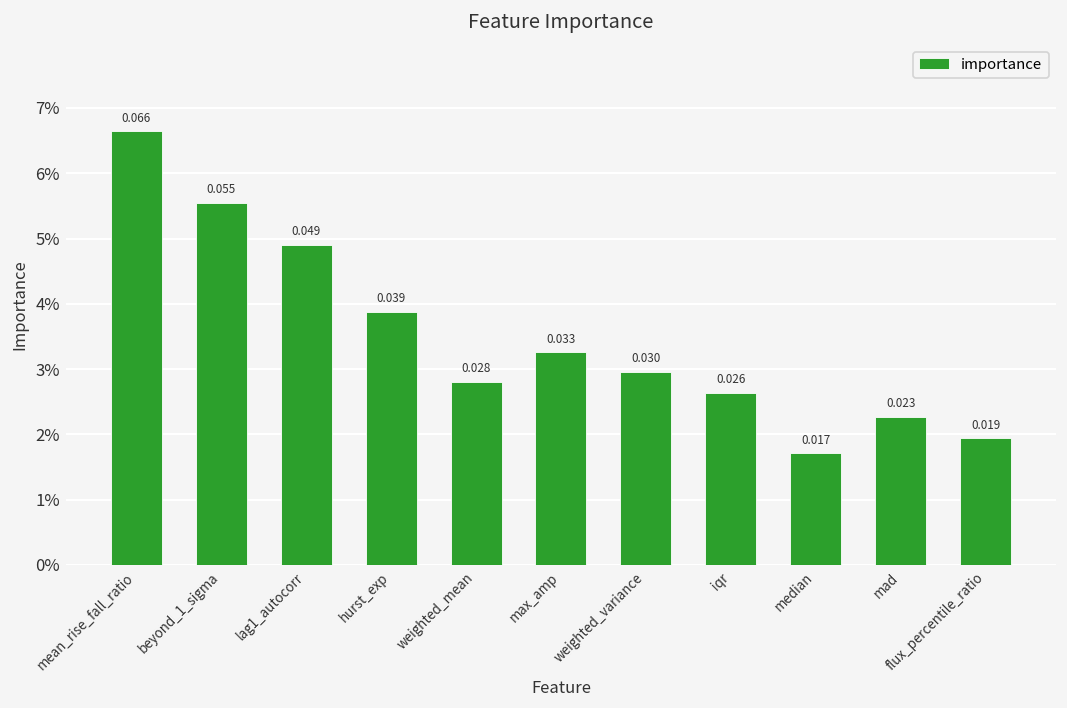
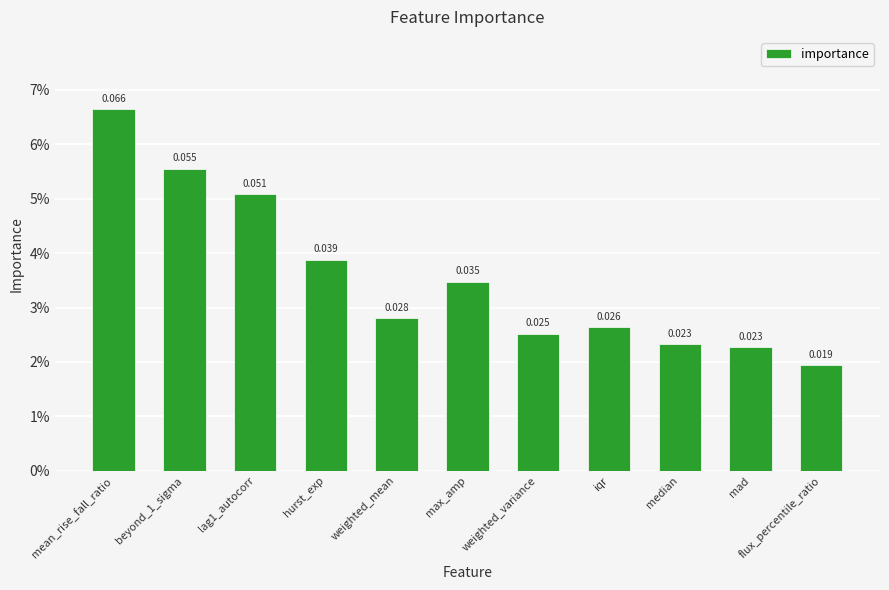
lag1_autocorr: 0.049 -> 0.051
max_amp: 0.033 -> 0.035
weighted_variance: 0.030 -> 0.025
median: 0.017 -> 0.023
